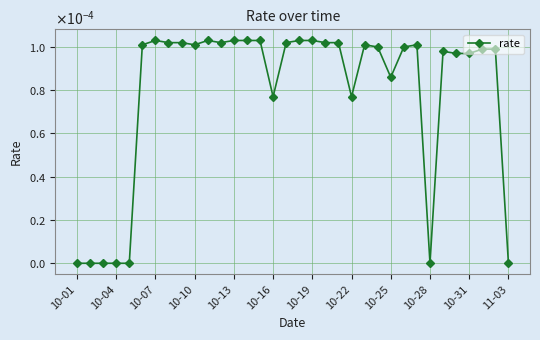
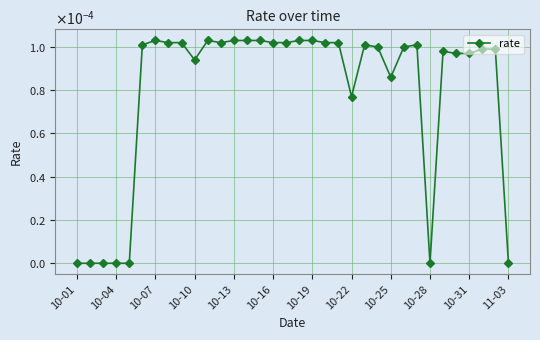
10-10: 0.000101 -> 0.000094
10-16: 0.000077 -> 0.000102
